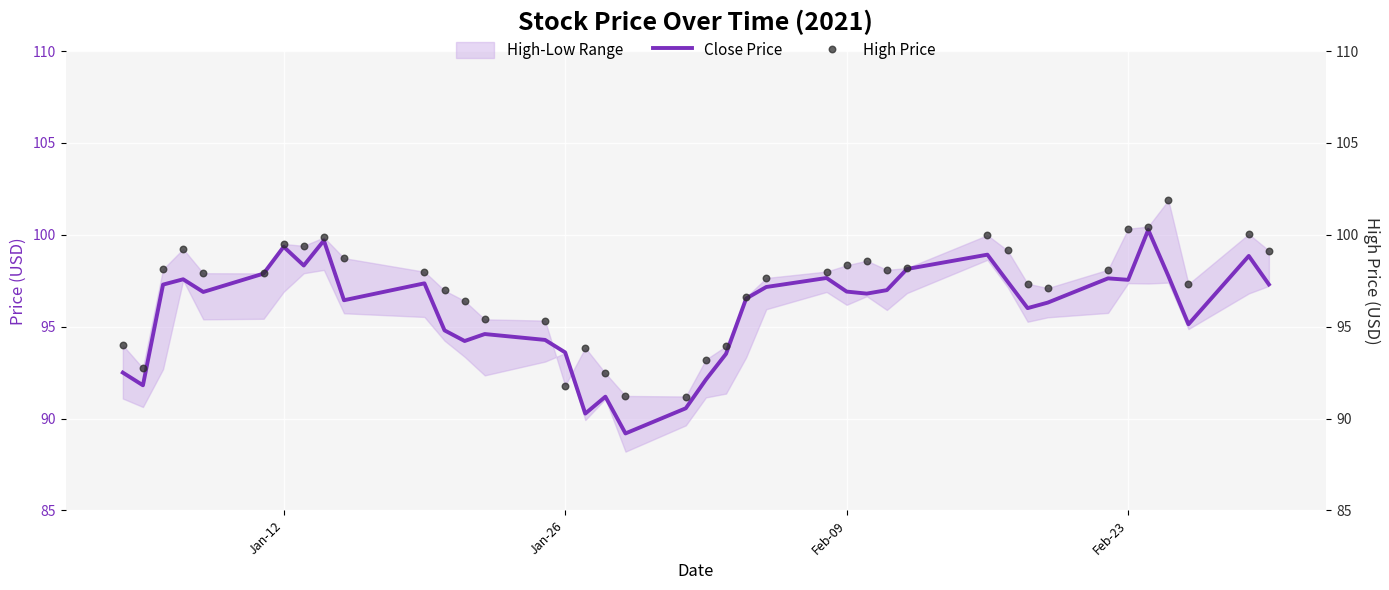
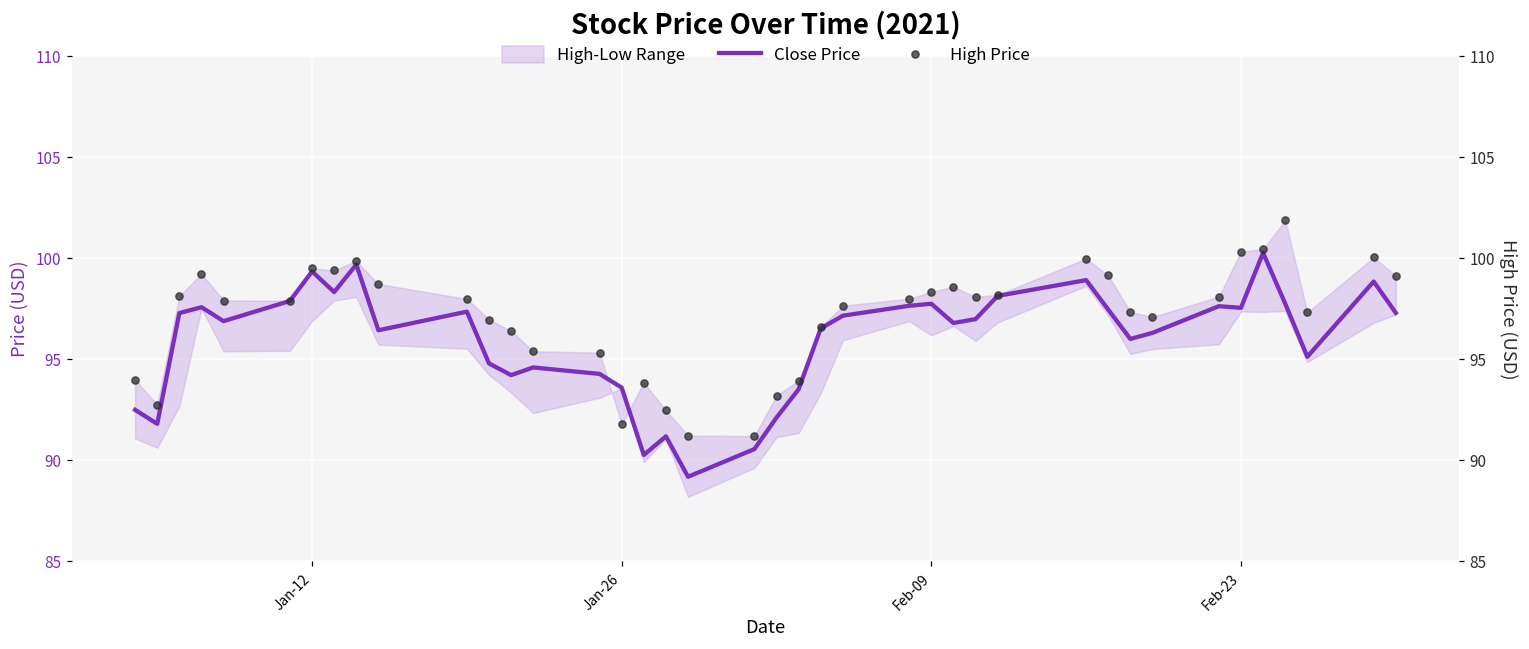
Close Price, Feb-09: 96.9 -> 97.8
